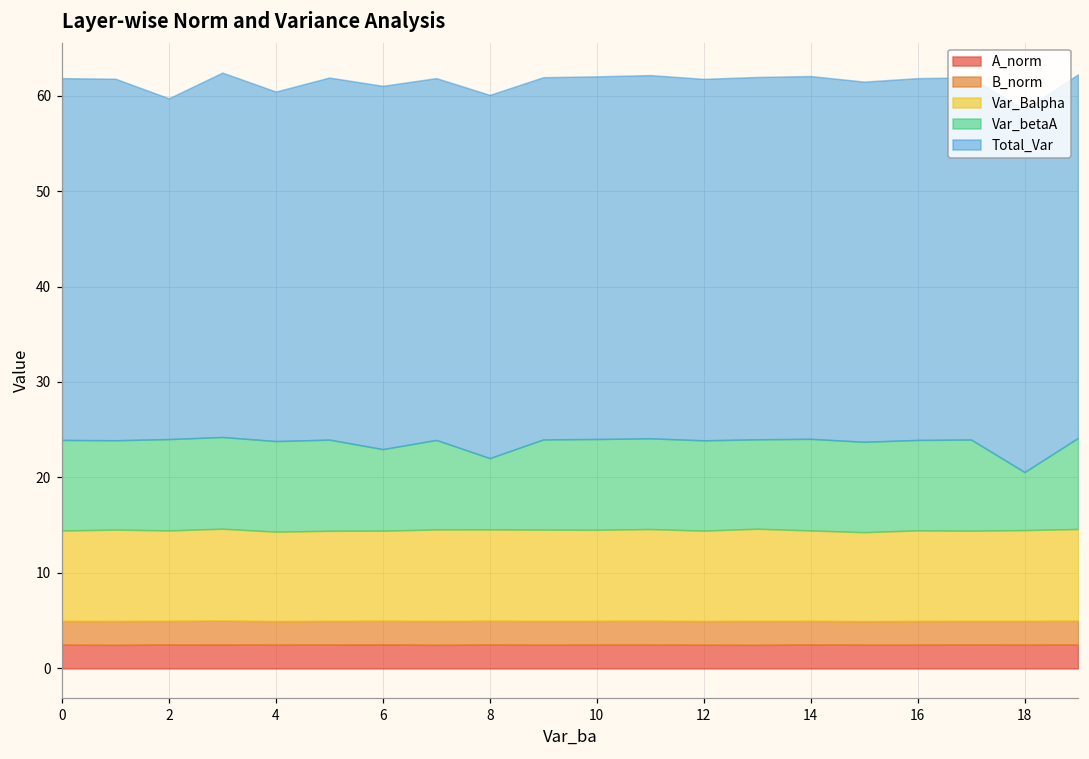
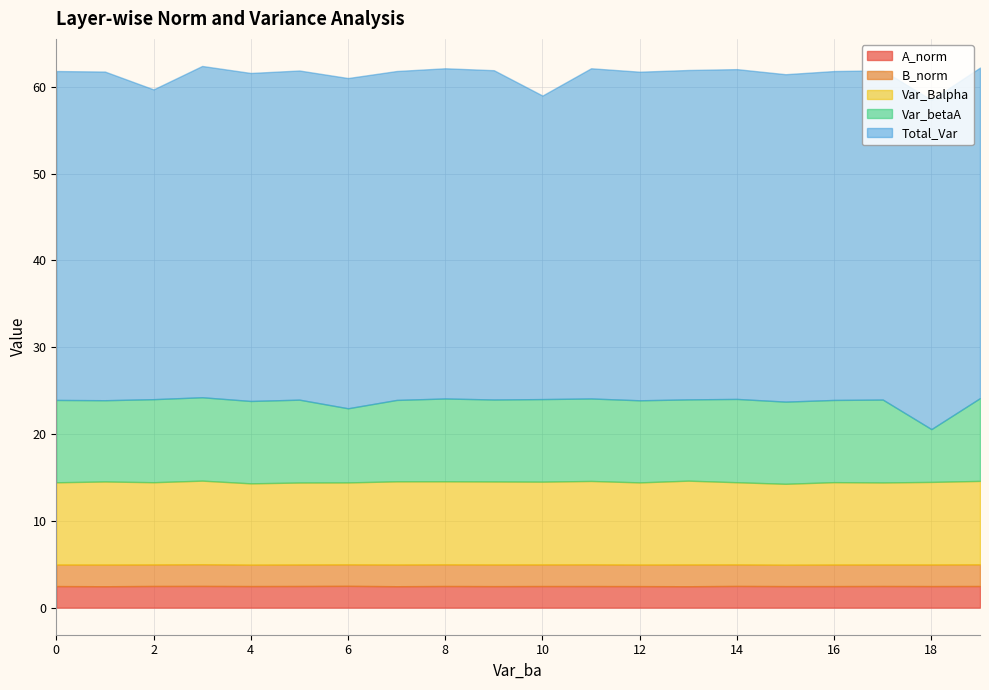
Total_Var, 4: 37 -> 38
Var_betaA, 8: 7 -> 10
Total_Var, 10: 38 -> 35
